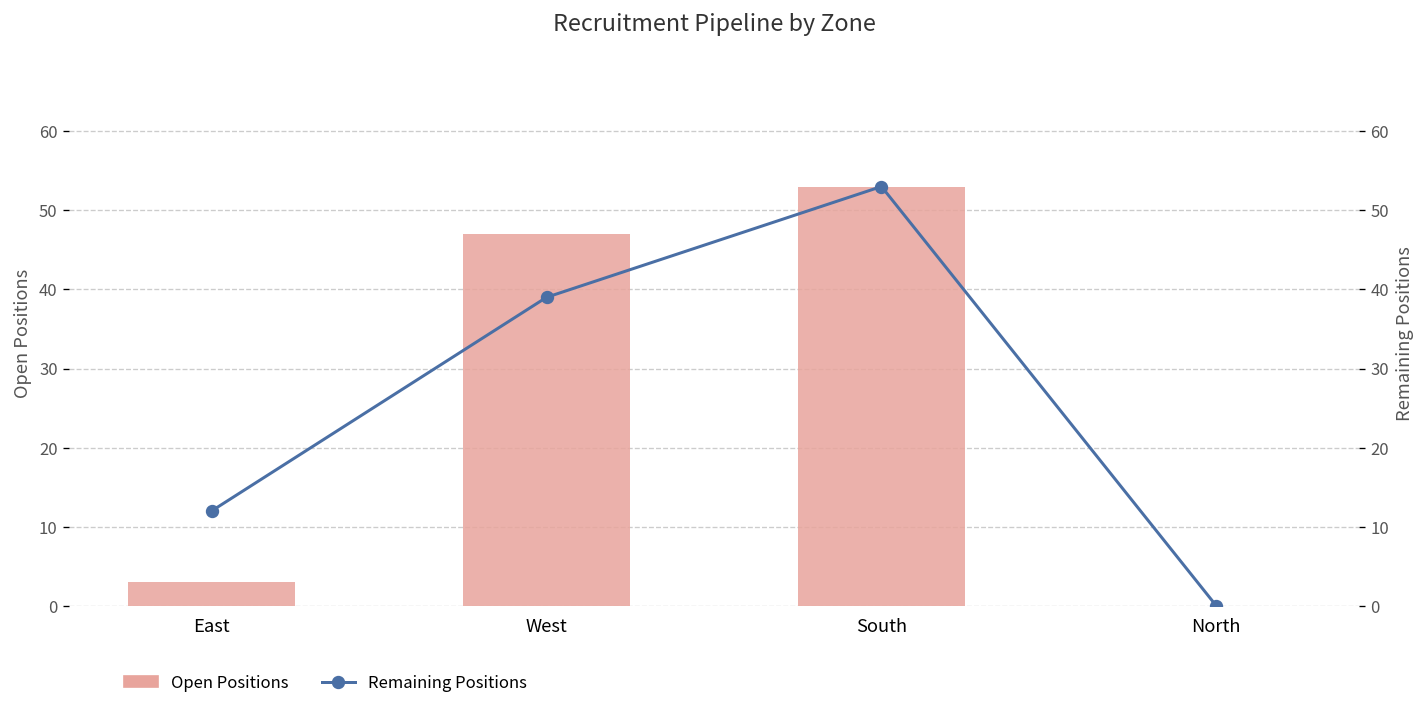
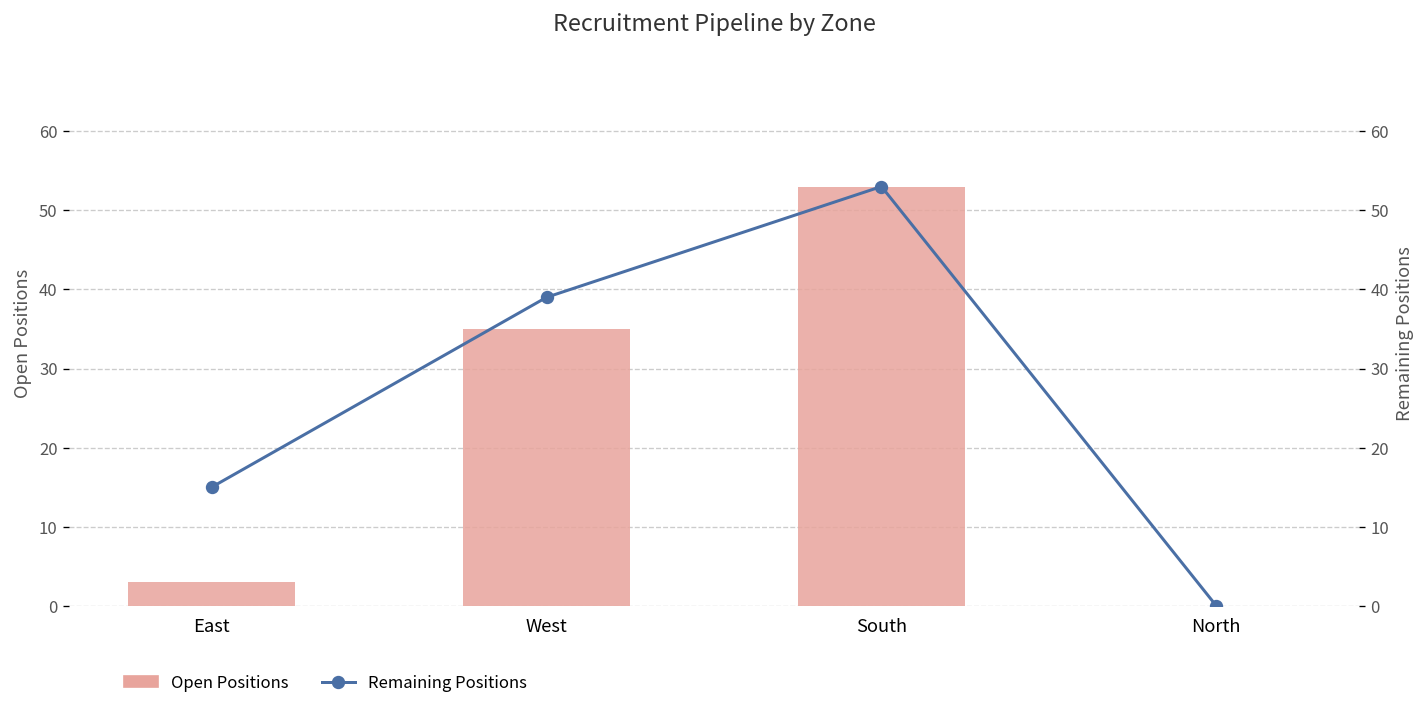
Open Positions, West: 47 -> 35
Remaining Positions, East: 12 -> 15
